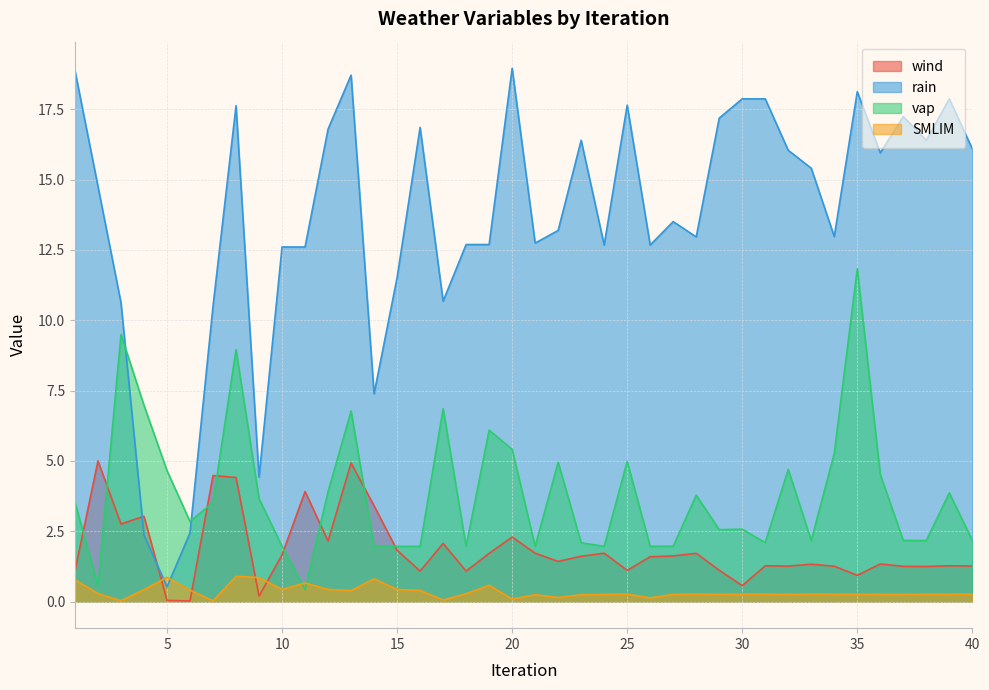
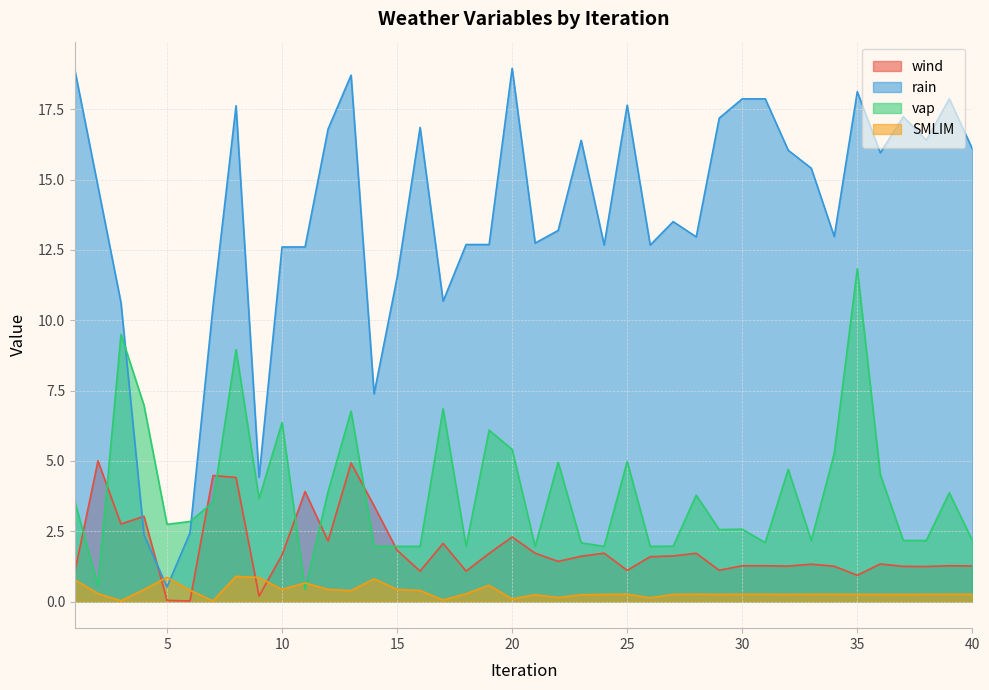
vap, 5: 4.7 -> 2.7
vap, 10: 2.0 -> 6.4
wind, 30: 0.6 -> 1.3
